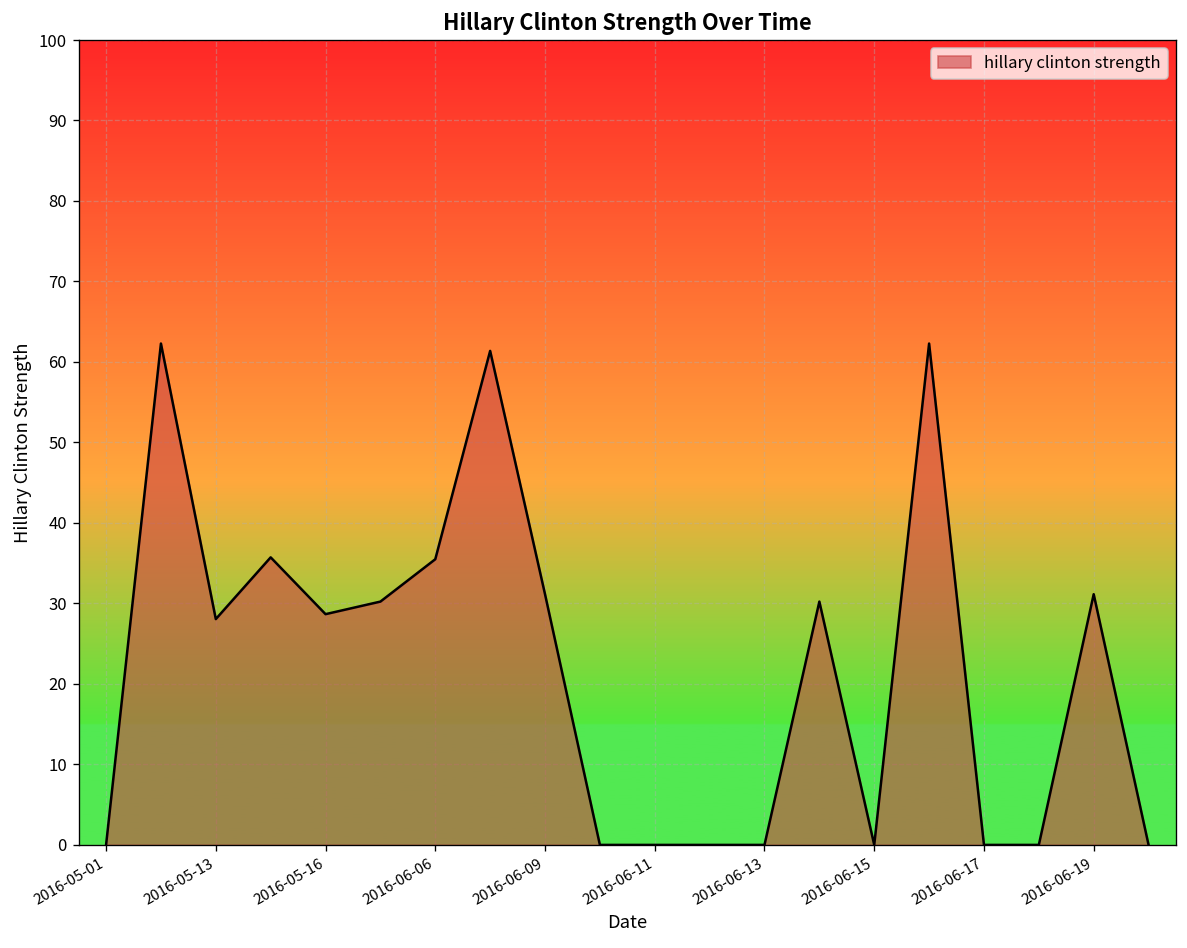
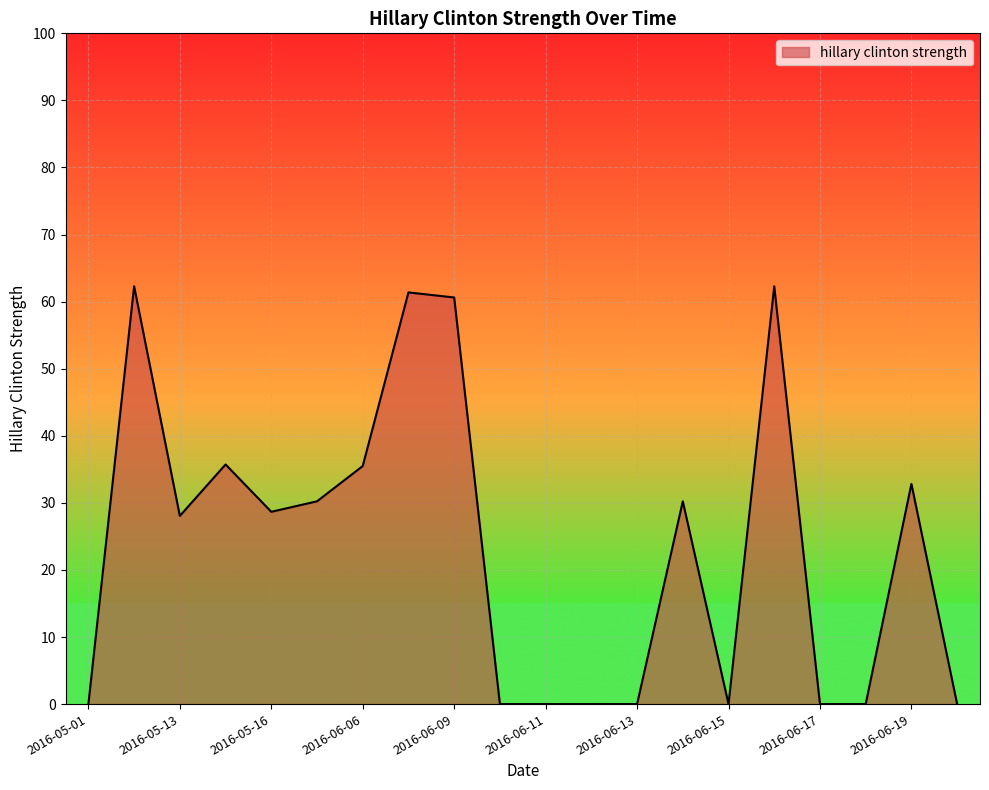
2016-06-09: 31 -> 61
2016-06-19: 31 -> 33
